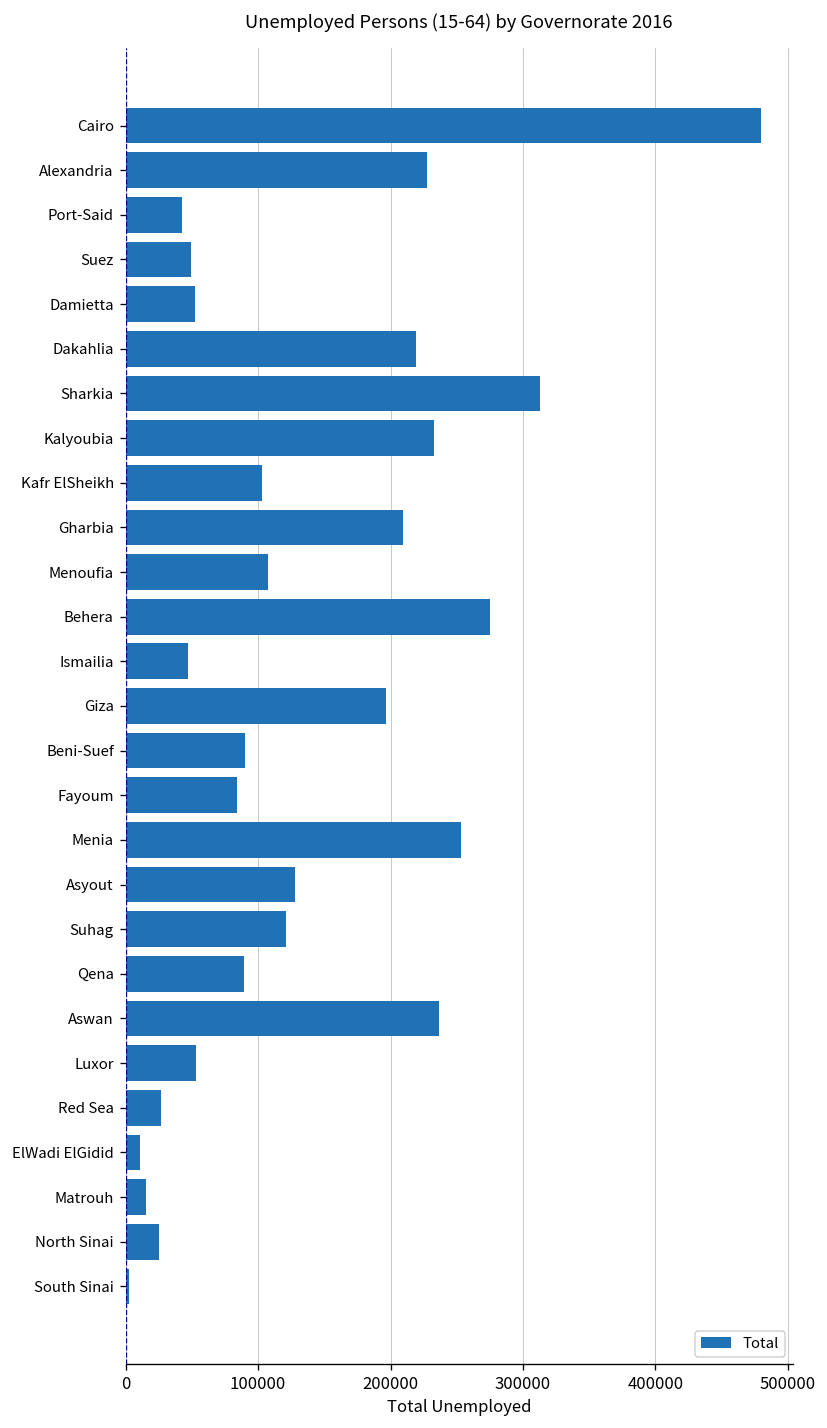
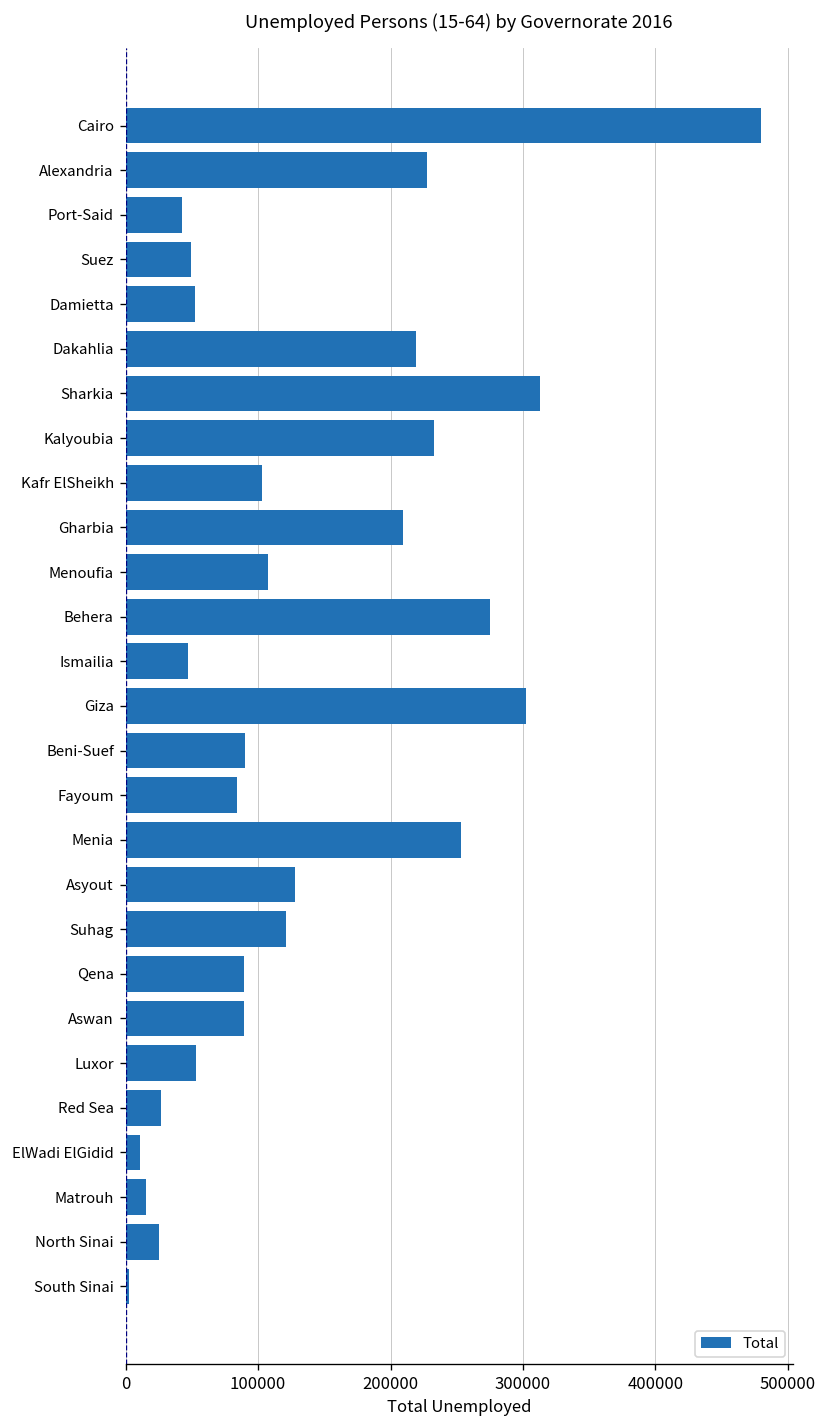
Giza: 197000 -> 302000
Aswan: 236000 -> 89000
